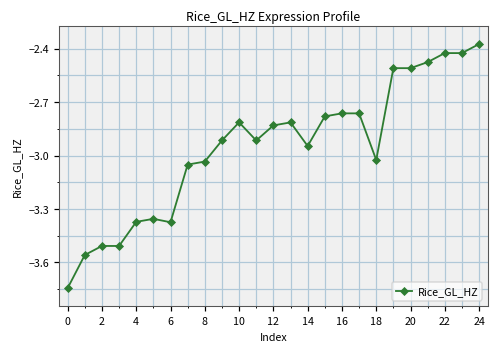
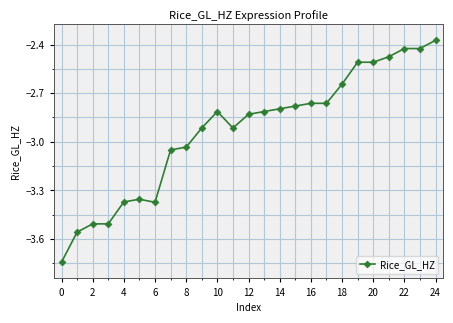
14: -2.95 -> -2.80
18: -3.02 -> -2.64
